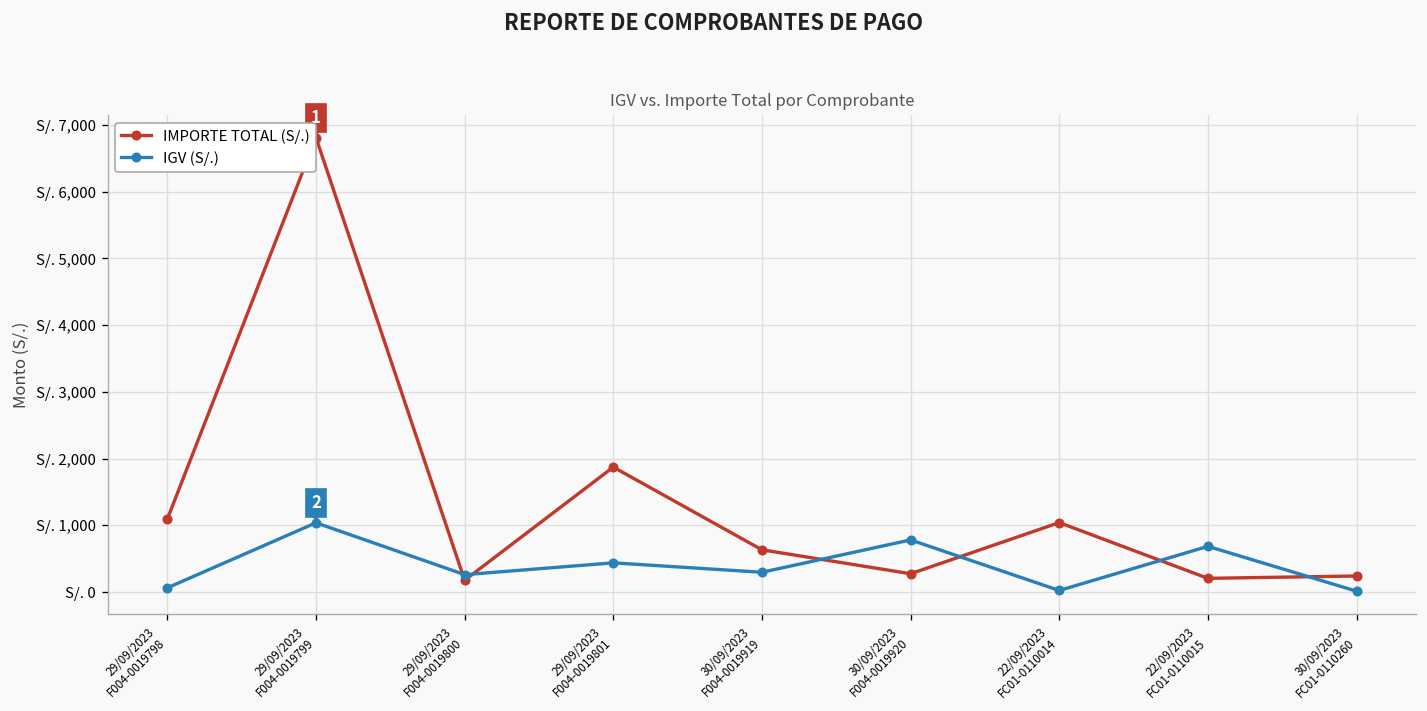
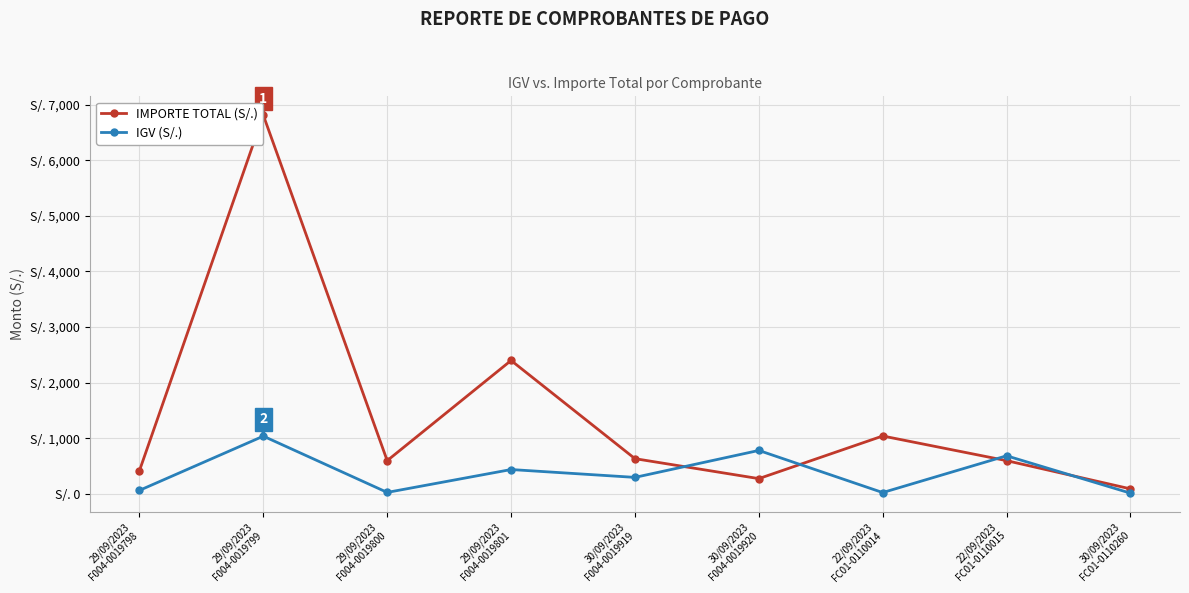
IMPORTE TOTAL (S/.), 29/09/2023 F004-0019798: S/. 1,100 -> S/. 400
IMPORTE TOTAL (S/.), 29/09/2023 F004-0019800: S/. 200 -> S/. 600
IGV (S/.), 29/09/2023 F004-0019800: S/. 300 -> S/. 0
IMPORTE TOTAL (S/.), 29/09/2023 F004-0019801: S/. 1,900 -> S/. 2,400
IMPORTE TOTAL (S/.), 22/09/2023 FC01-0110015: S/. 200 -> S/. 600
IMPORTE TOTAL (S/.), 30/09/2023 FC01-0110260: S/. 200 -> S/. 100
